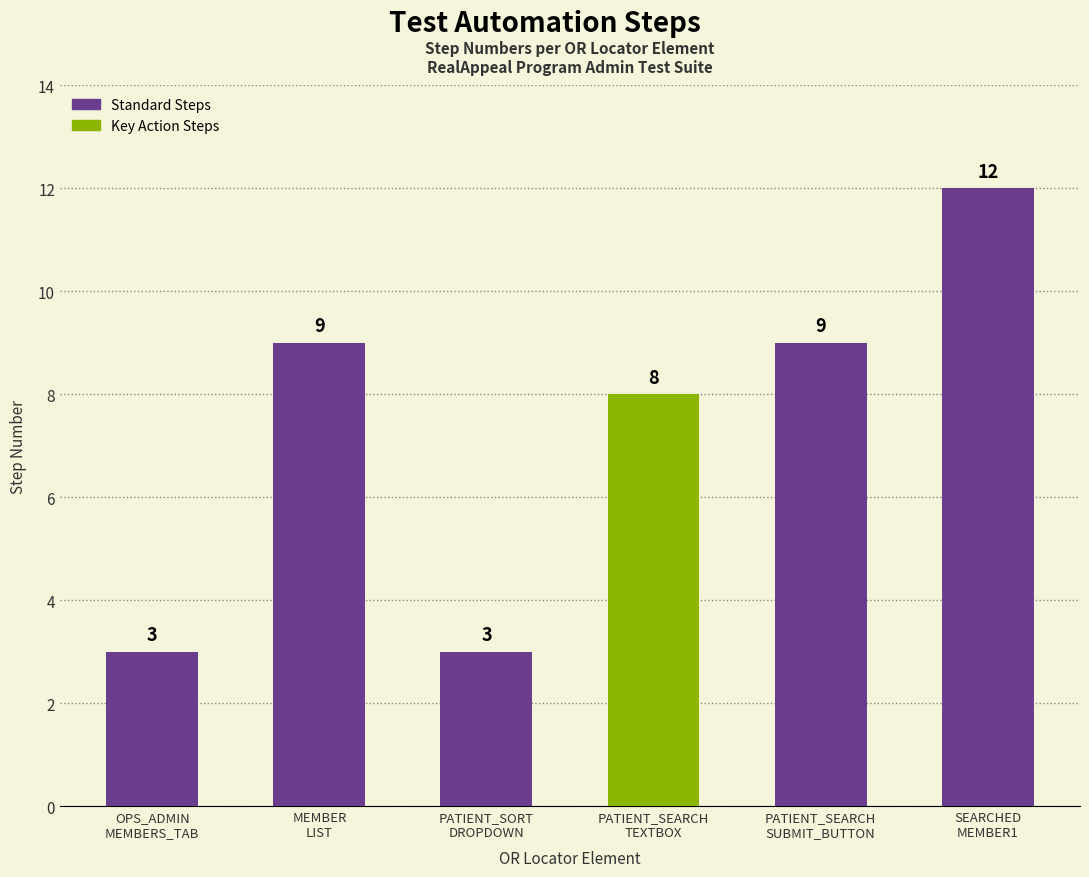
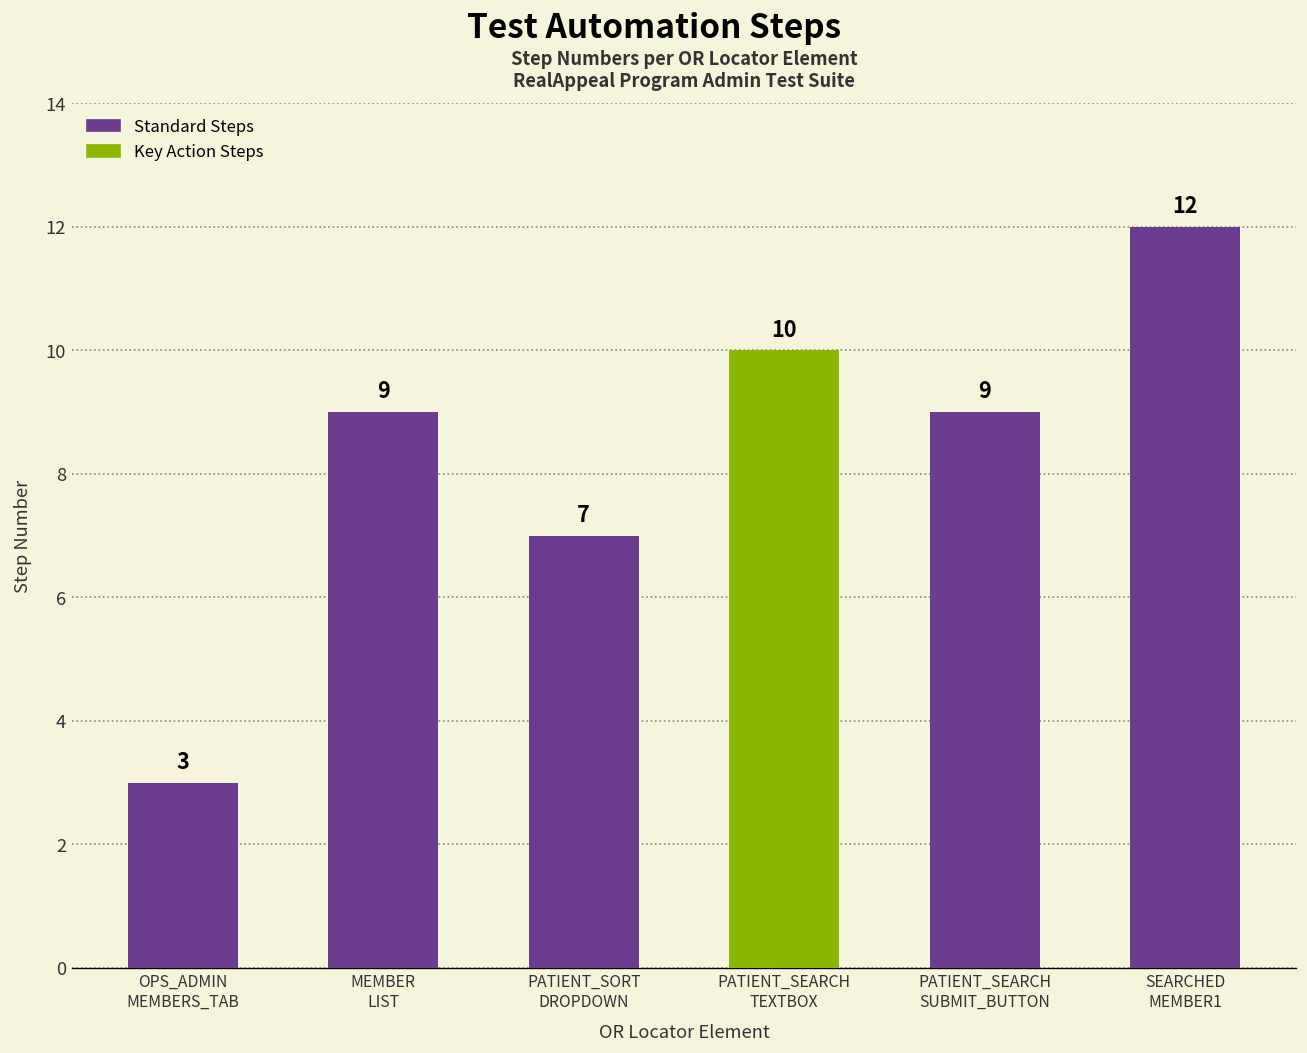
PATIENT_SORT DROPDOWN: 3 -> 7
PATIENT_SEARCH TEXTBOX: 8 -> 10
